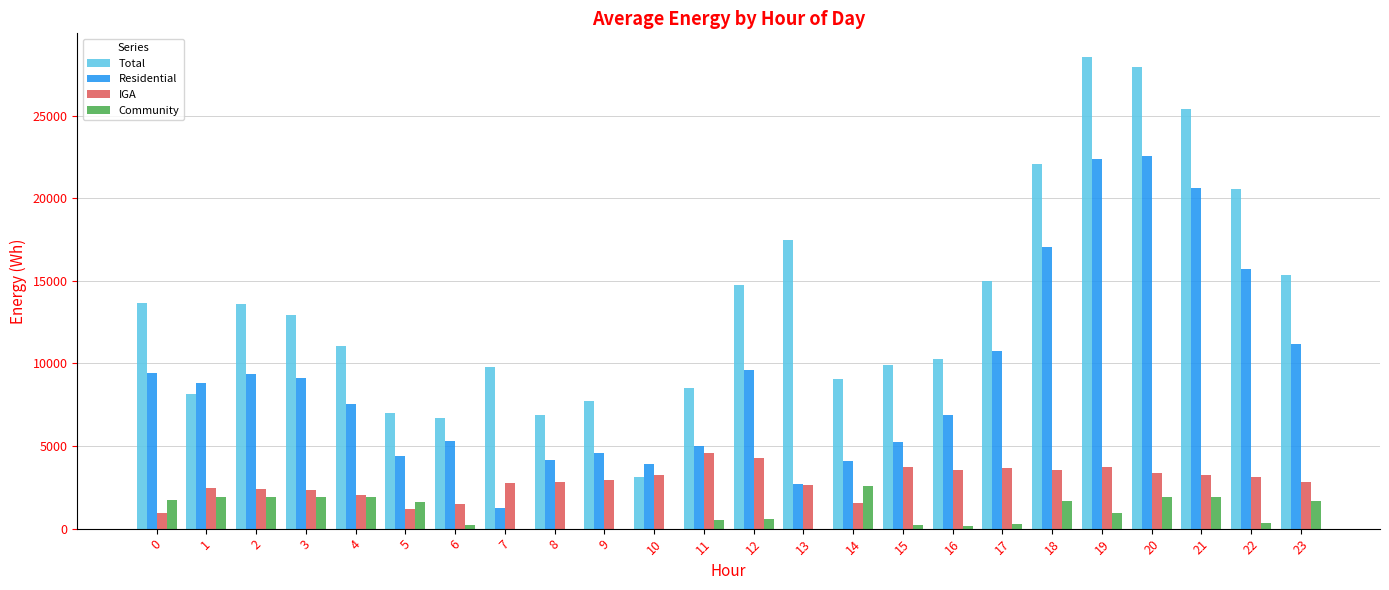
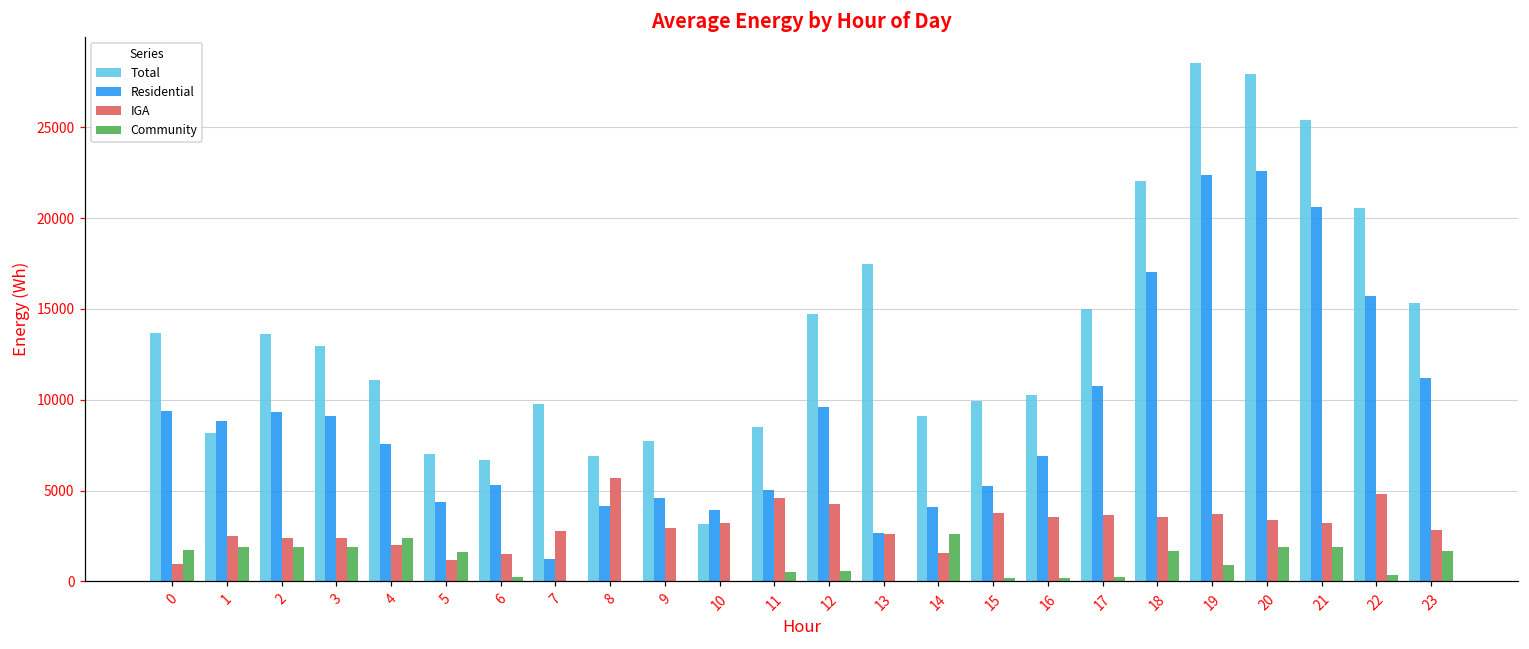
Community, 4: 1900 -> 2400
IGA, 8: 2800 -> 5700
IGA, 22: 3200 -> 4800
